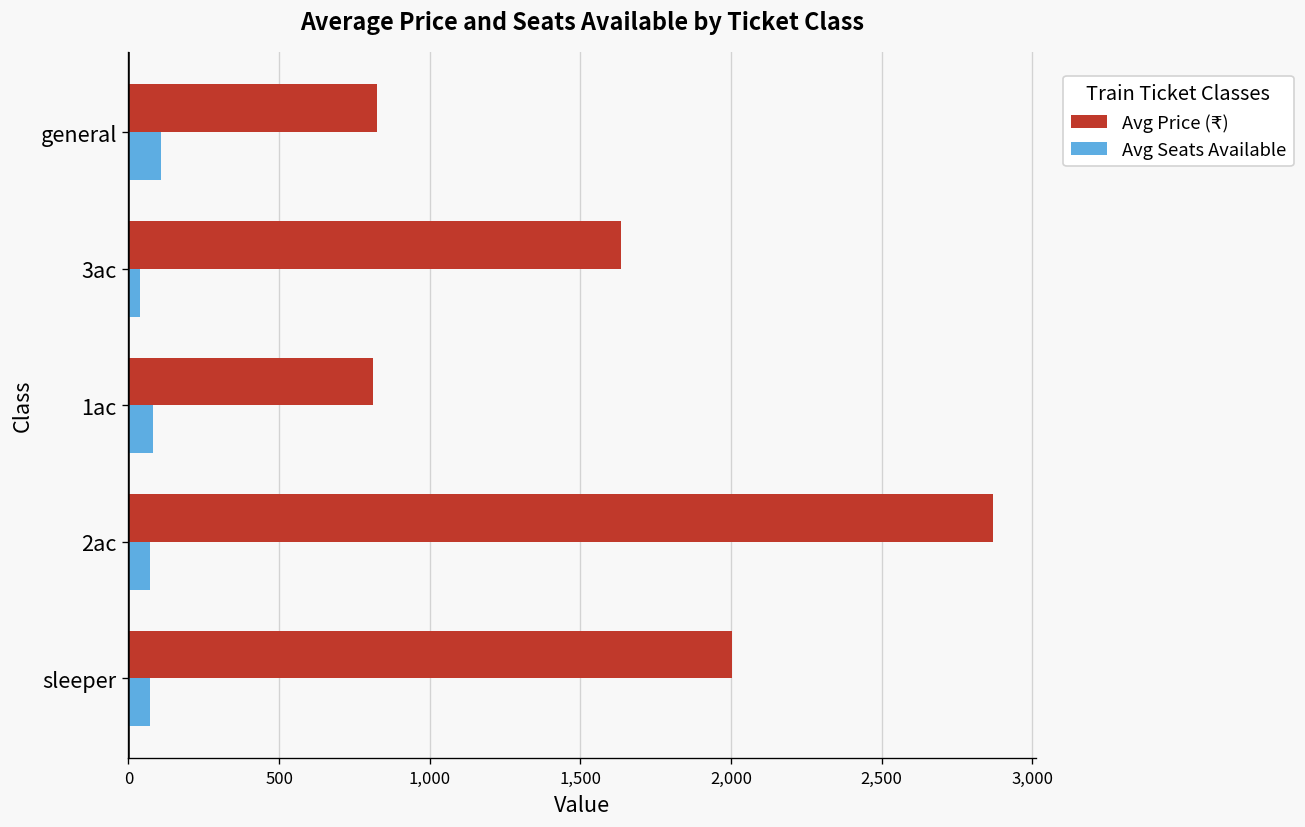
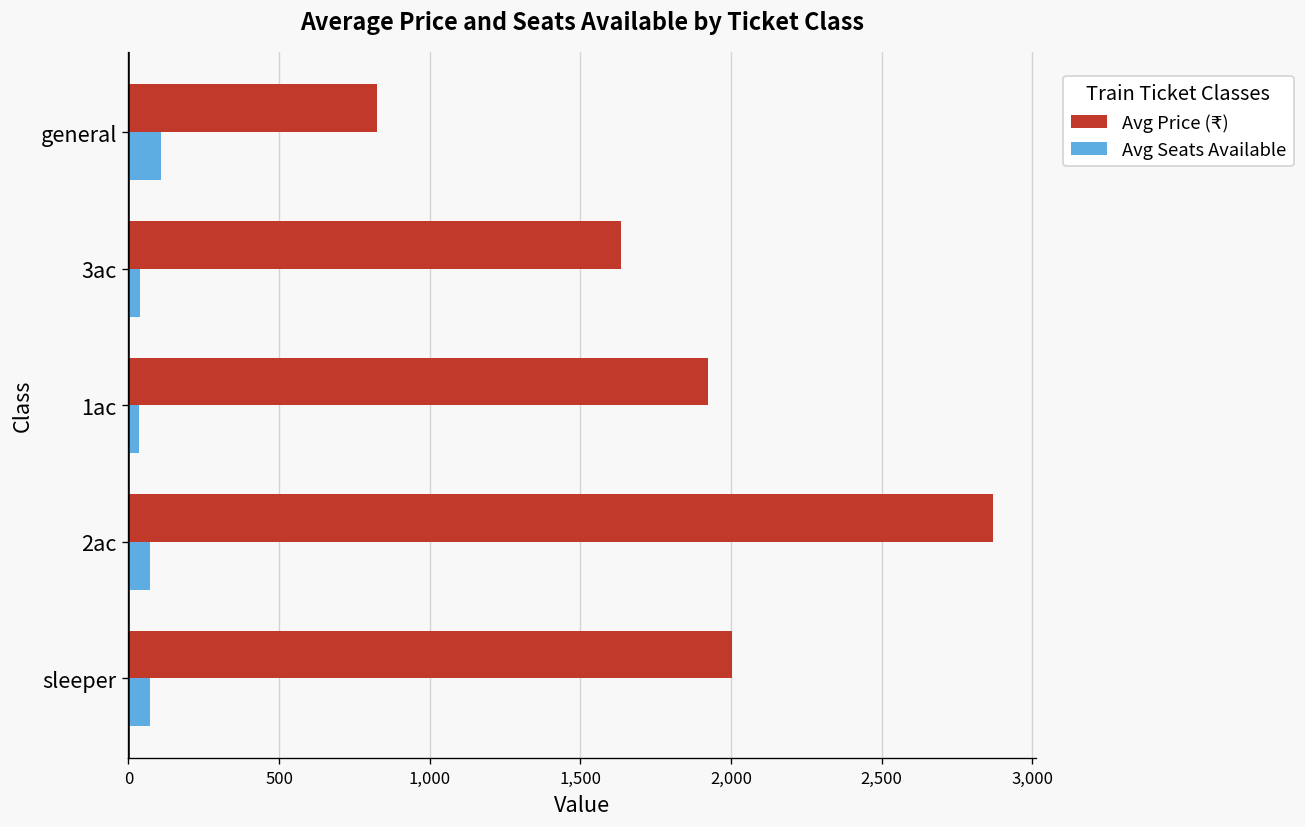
Avg Price (₹), 1ac: 810 -> 1,930
Avg Seats Available, 1ac: 80 -> 40
